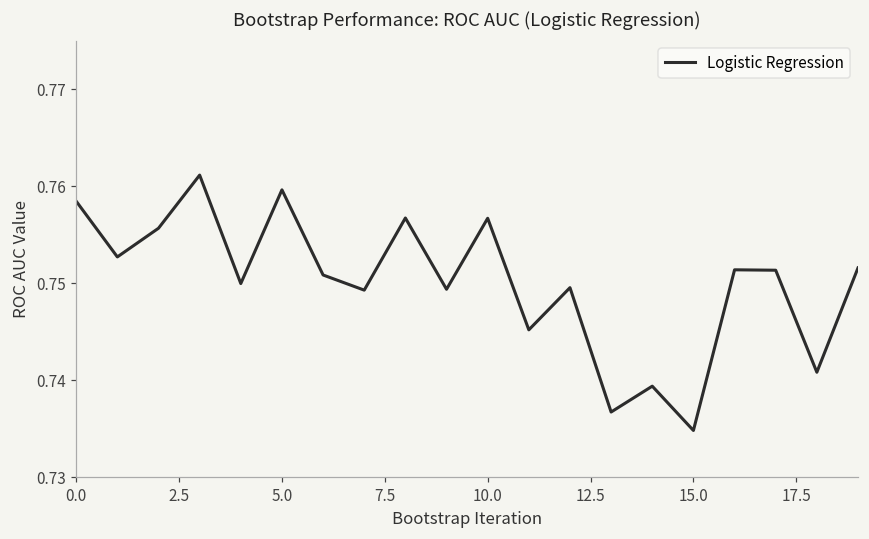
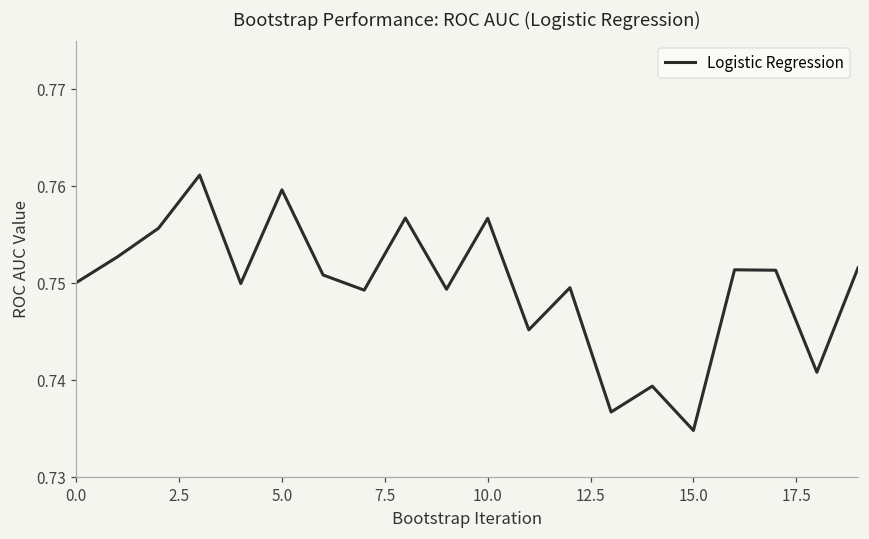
0.0: 0.758 -> 0.750
